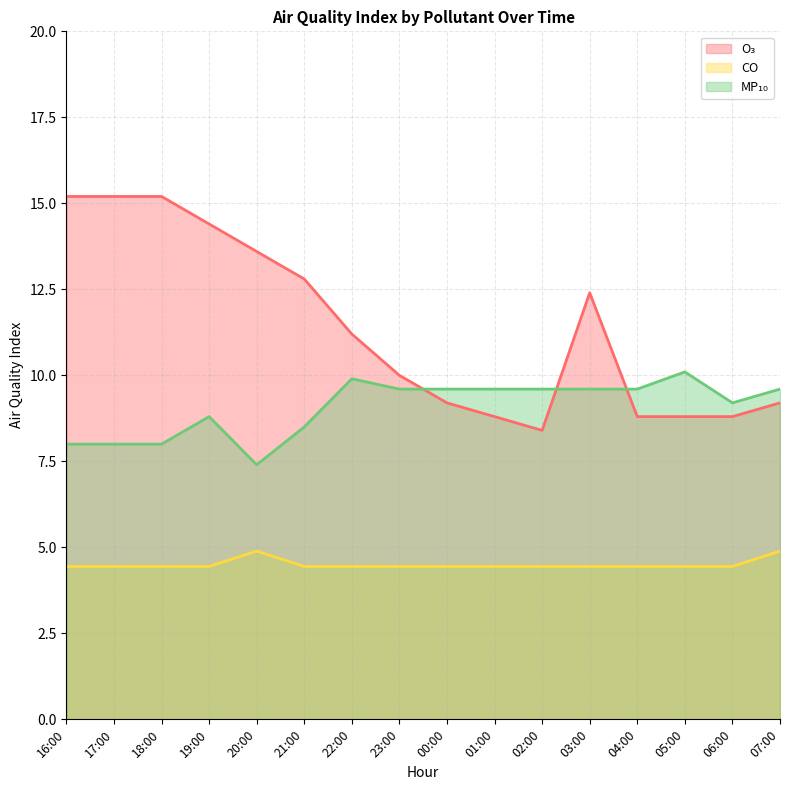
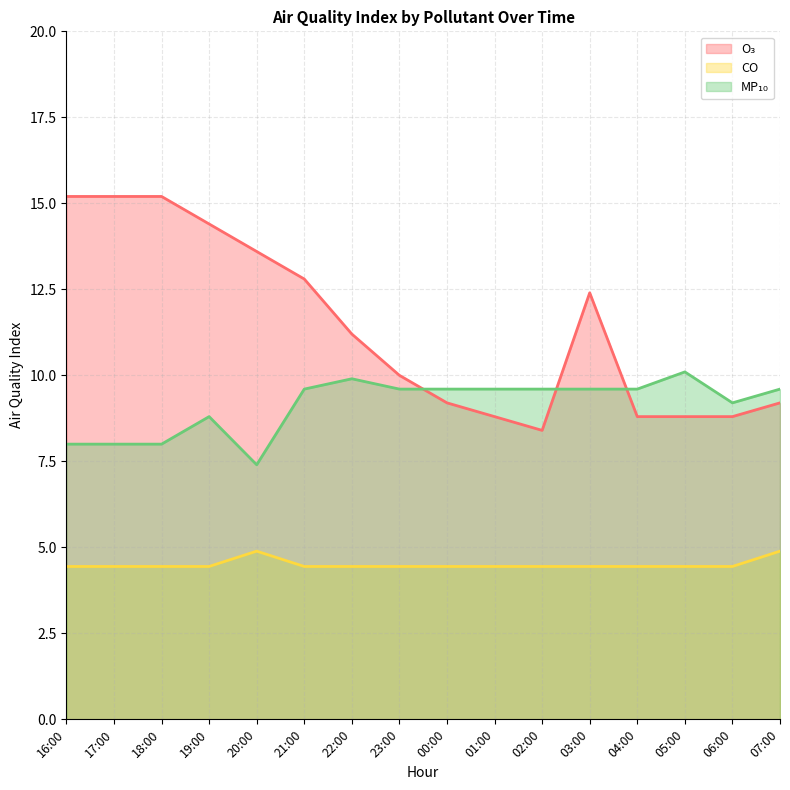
MP₁₀, 21:00: 8.5 -> 9.6
